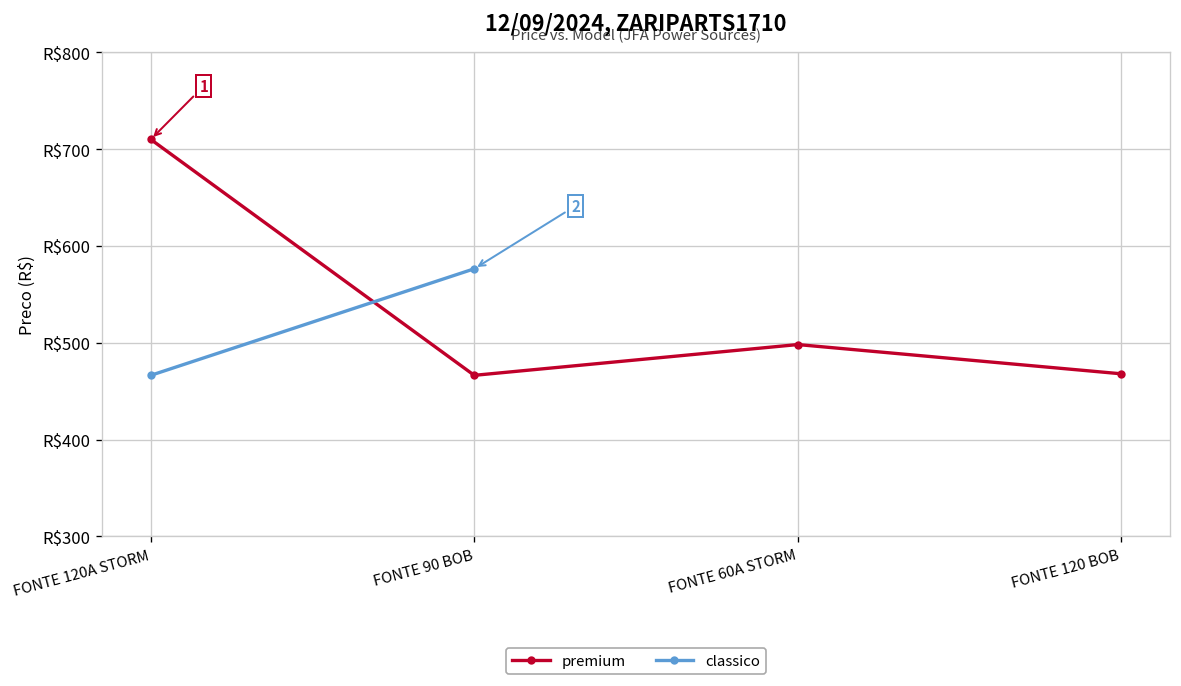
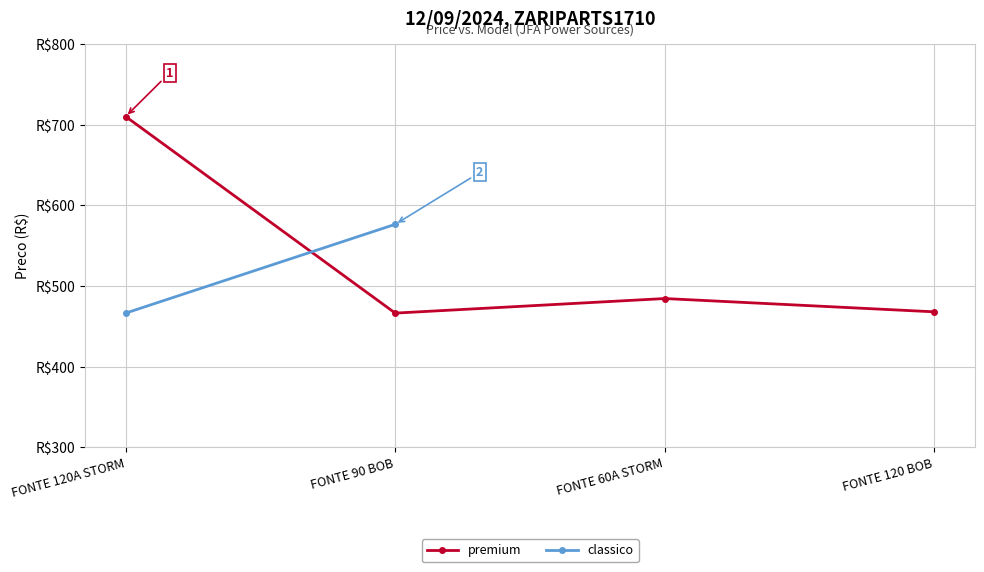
premium, FONTE 60A STORM: R$500 -> R$480
